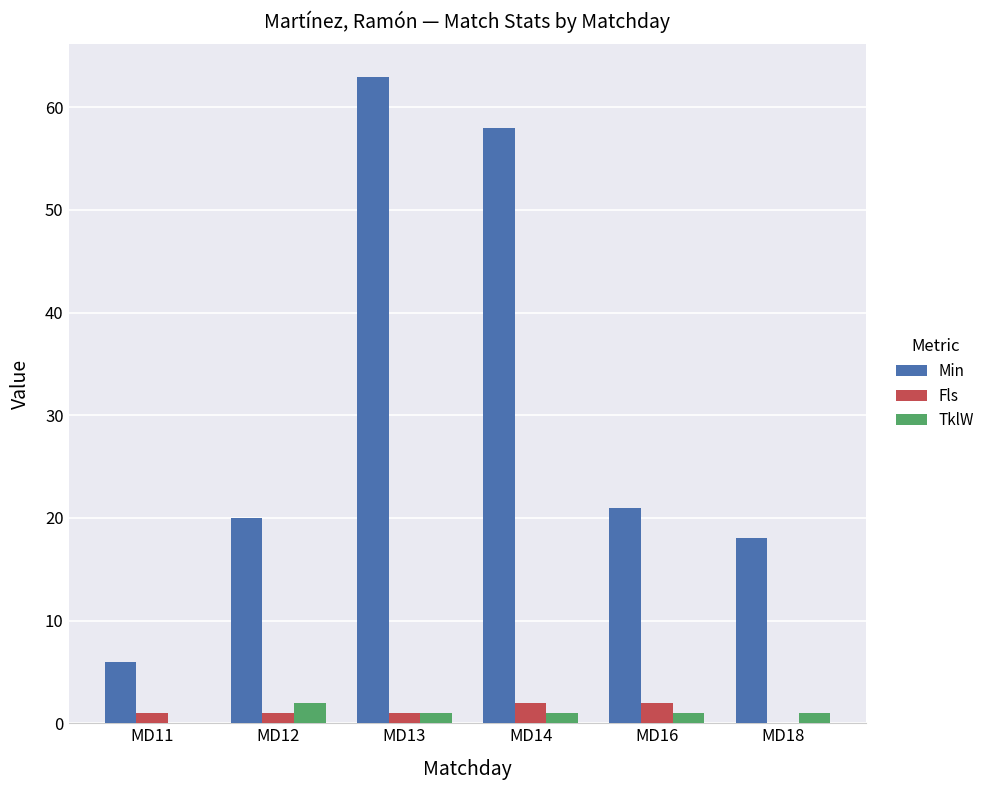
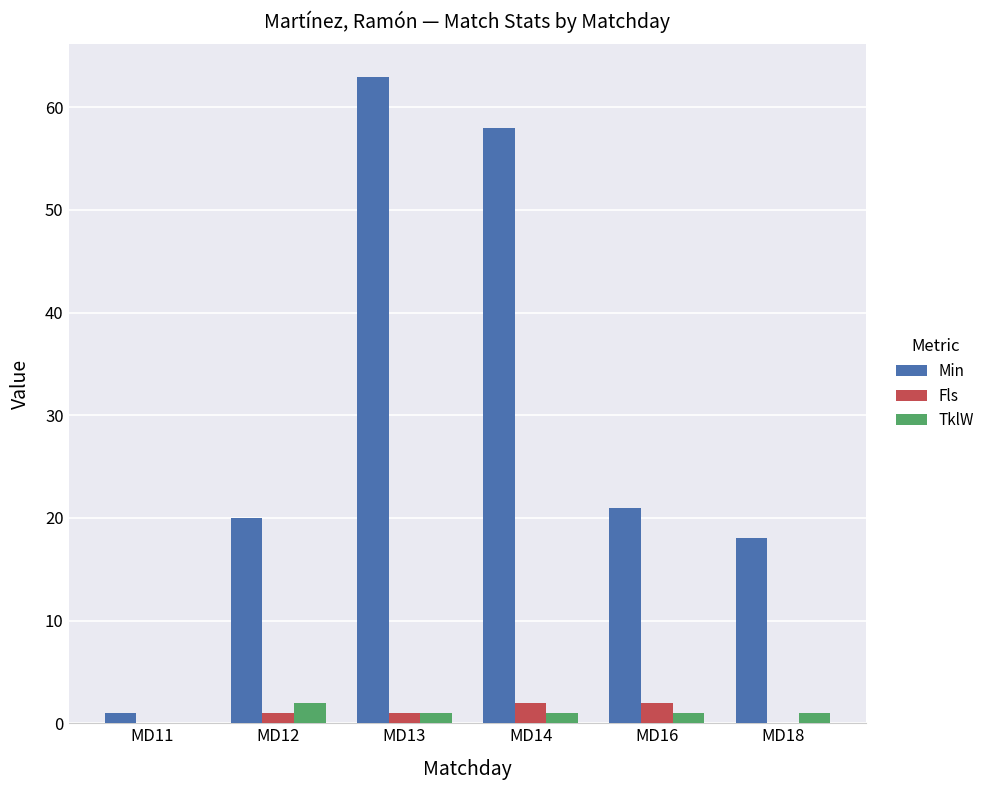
Min, MD11: 6 -> 1
Fls, MD11: 1 -> 0
